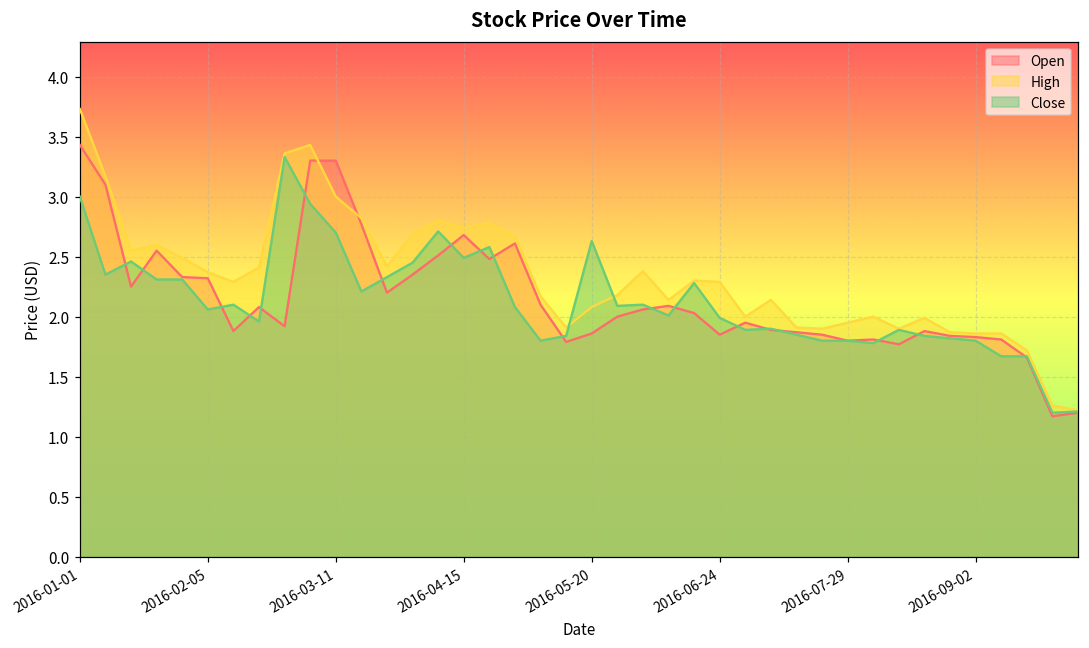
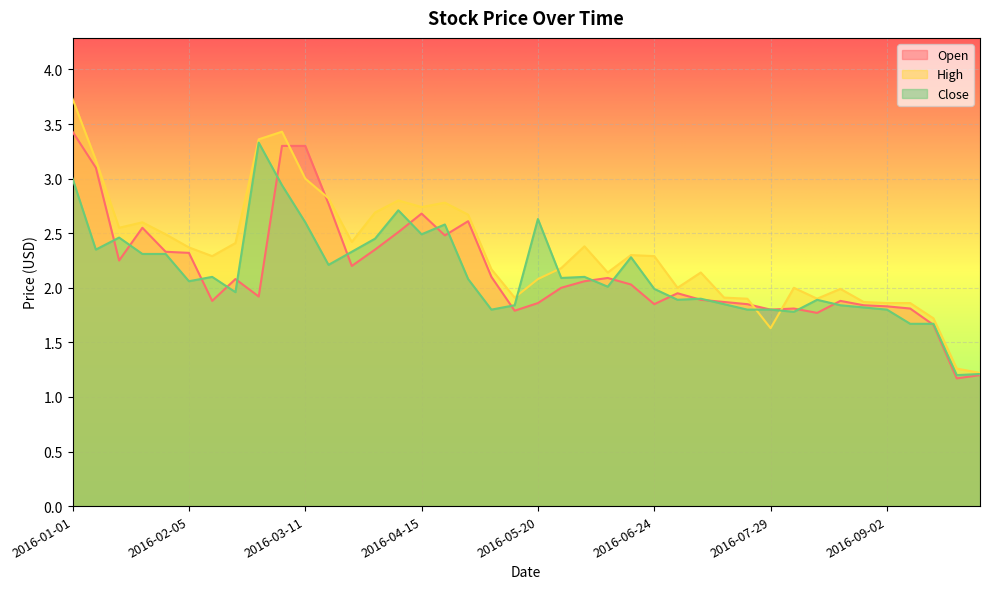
Close, 2016-03-11: 2.7 -> 2.6
High, 2016-07-29: 1.95 -> 1.63
